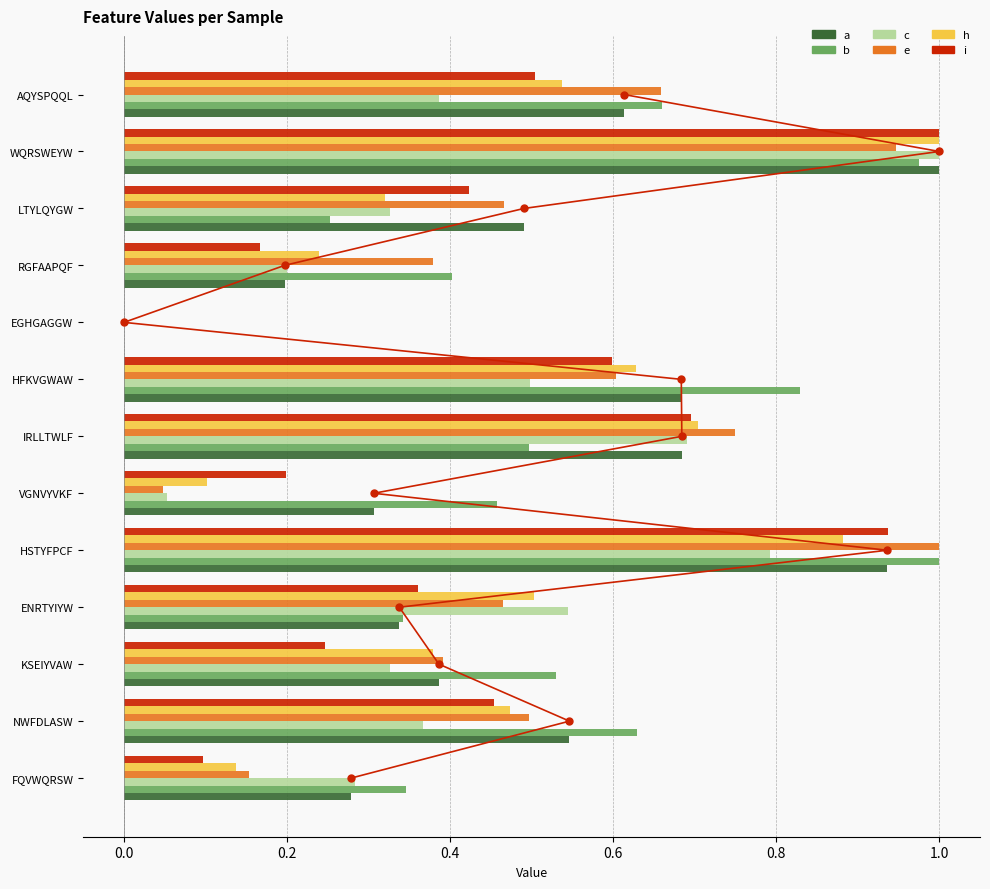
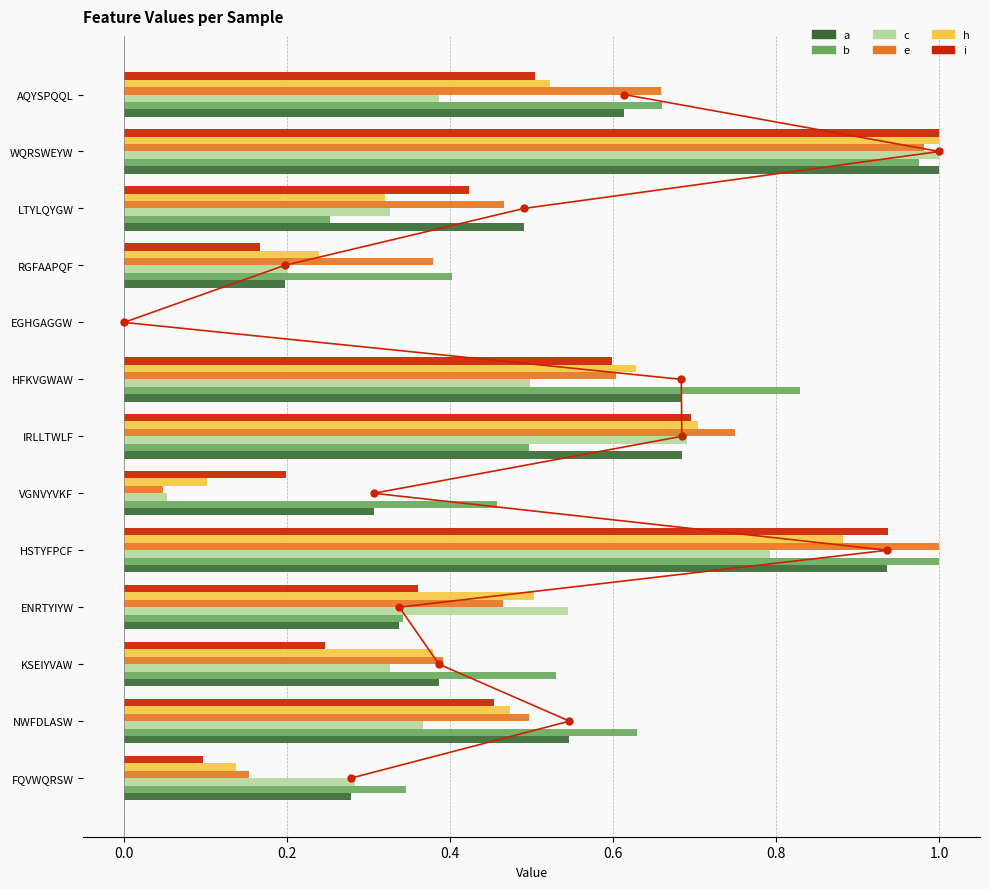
h, AQYSPQQL: 0.54 -> 0.52
e, WQRSWEYW: 0.95 -> 0.98
